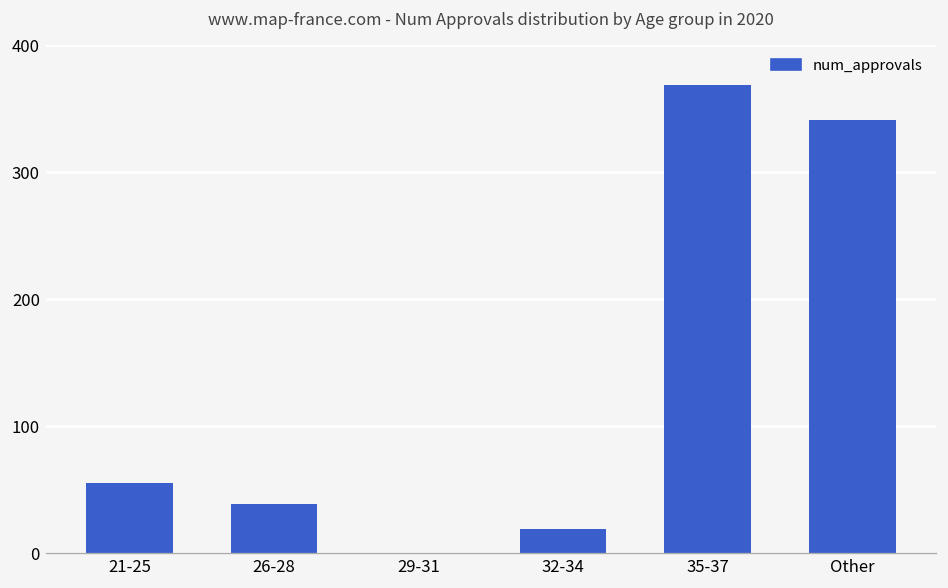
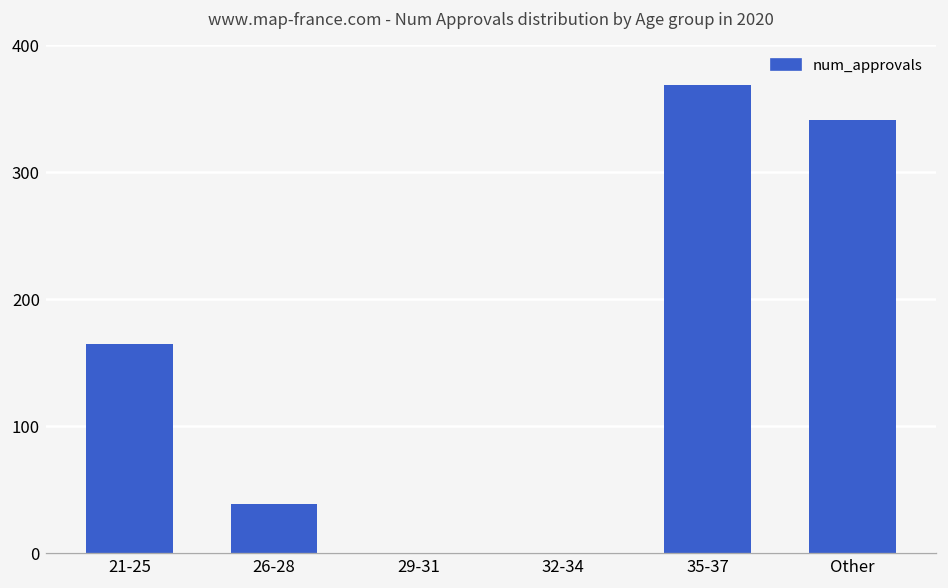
21-25: 55 -> 165
32-34: 19 -> 0
